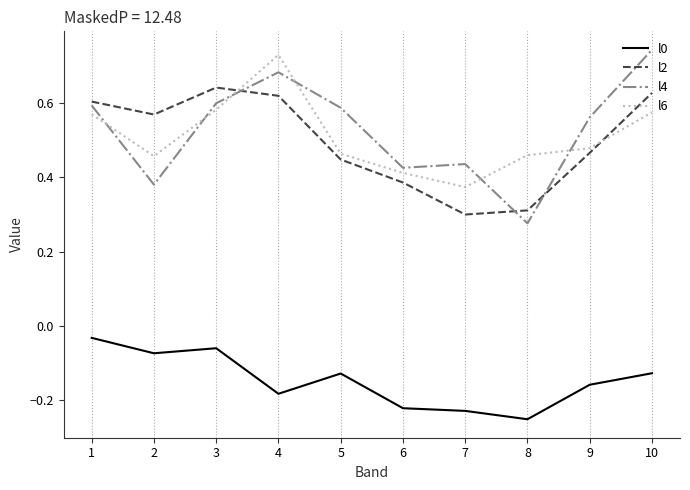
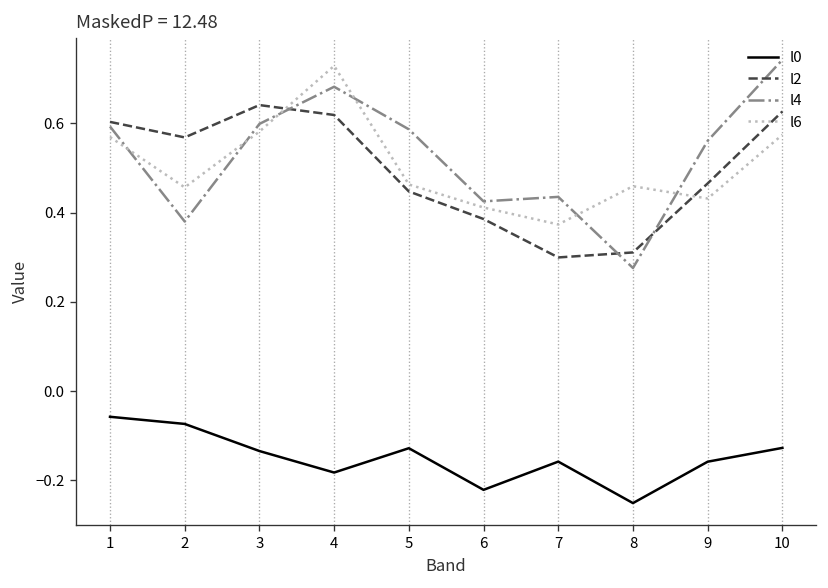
l0, 1: -0.03 -> -0.06
l0, 3: -0.06 -> -0.13
l0, 7: -0.23 -> -0.16
l6, 9: 0.48 -> 0.43
